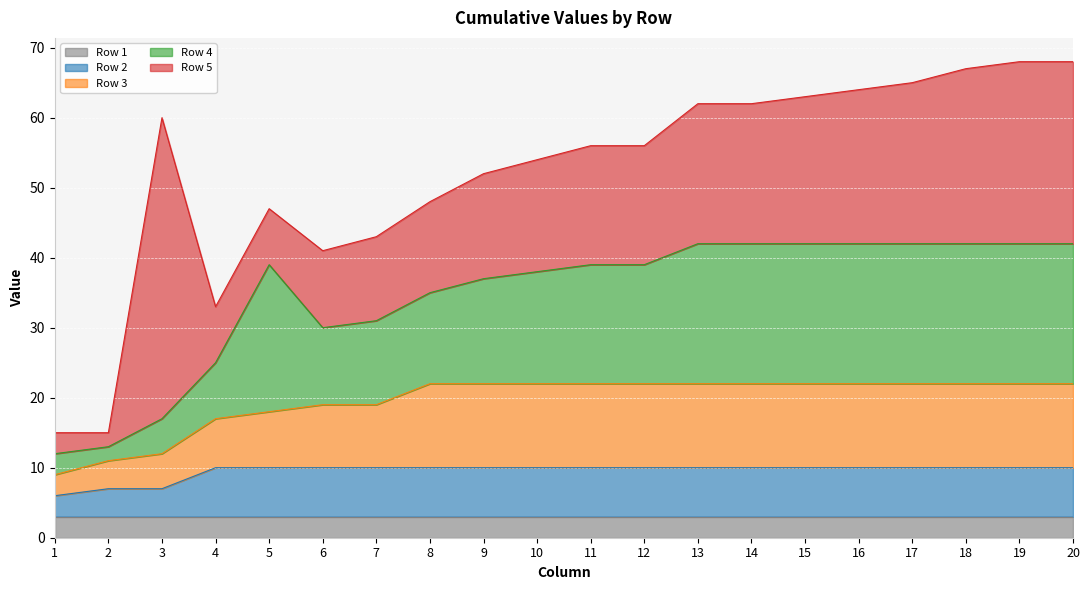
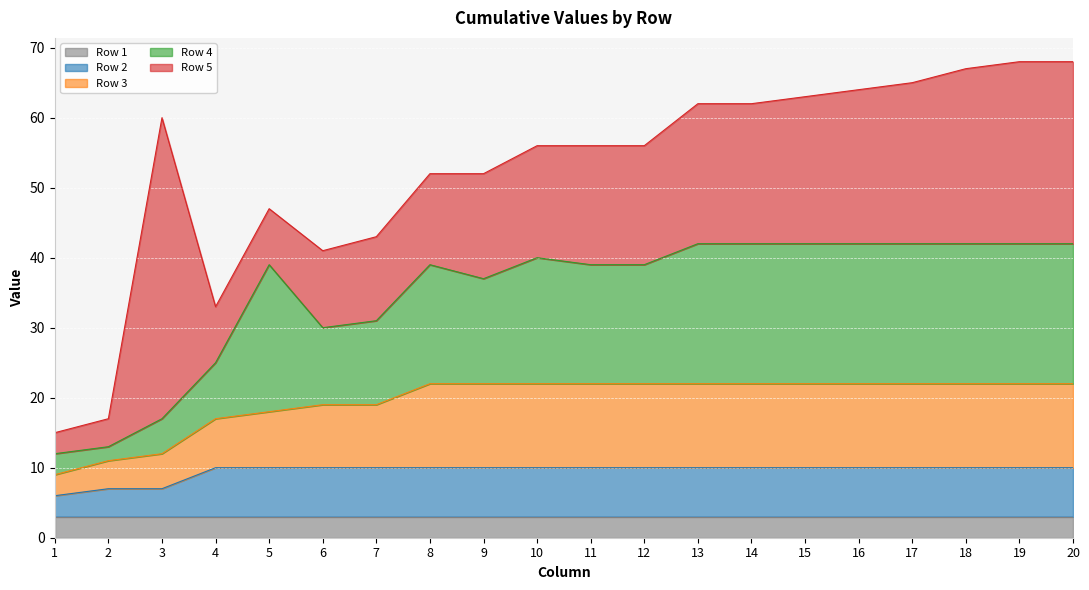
Row 5, 2: 2 -> 4
Row 4, 8: 13 -> 17
Row 4, 10: 16 -> 18
